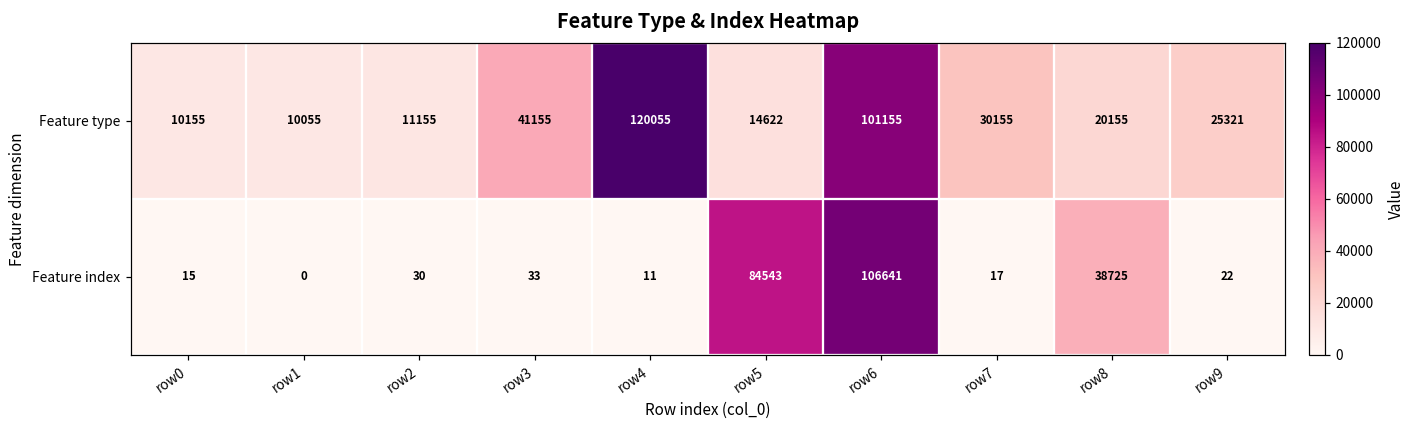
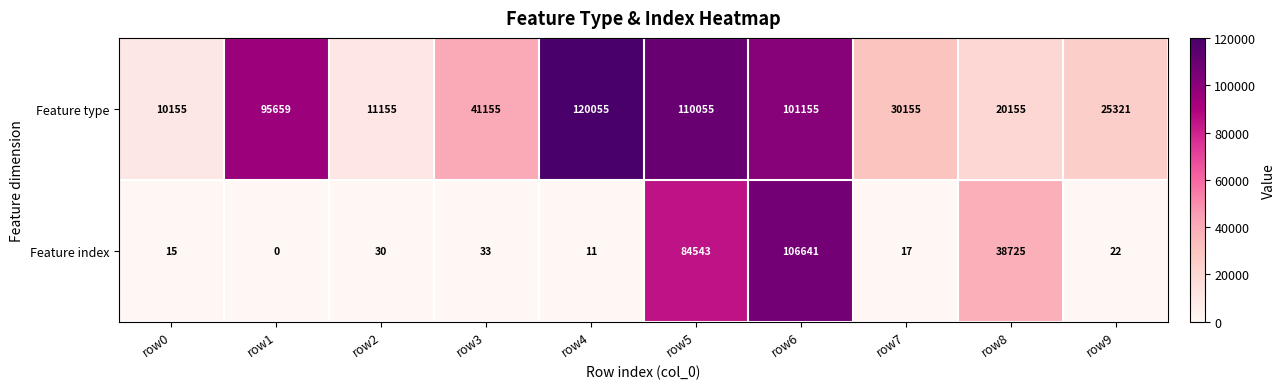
Feature type, row1: 10055 -> 95659
Feature type, row5: 14622 -> 110055
